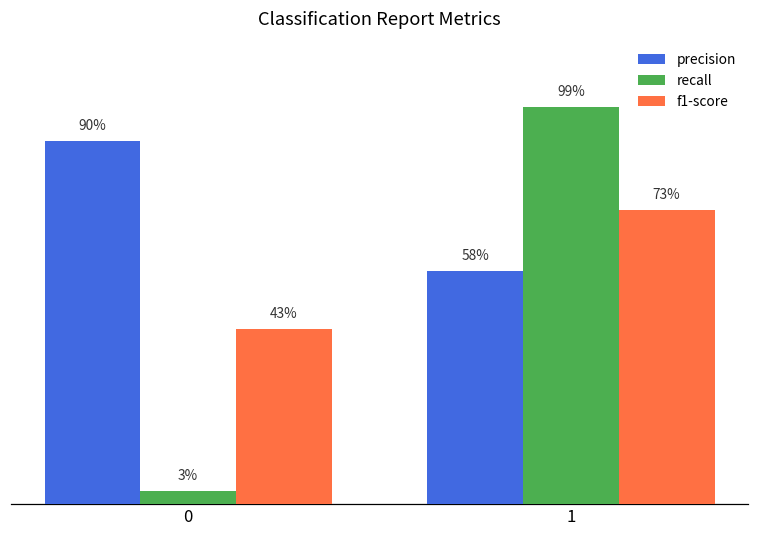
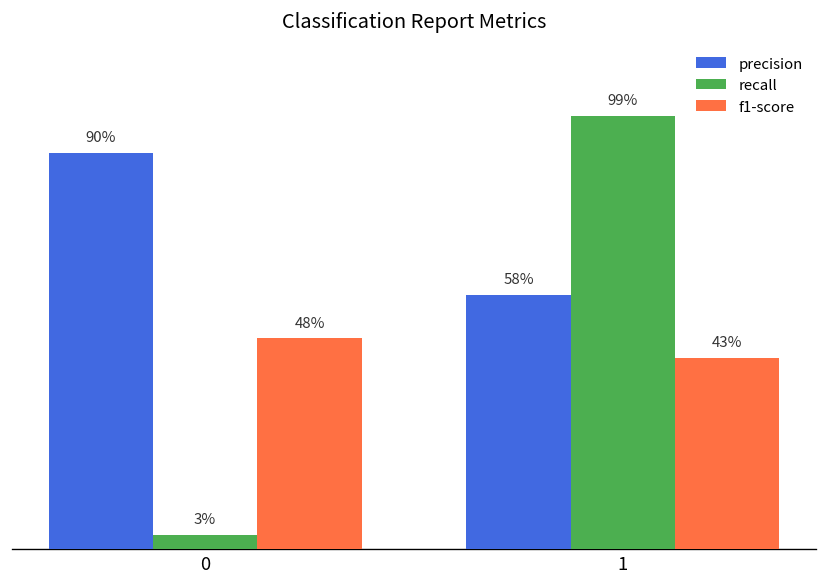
f1-score, 0: 43% -> 48%
f1-score, 1: 73% -> 43%
